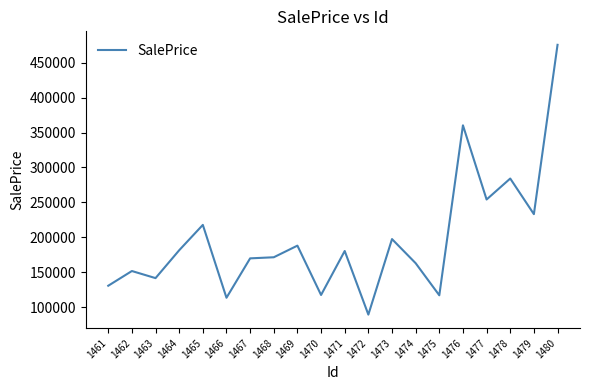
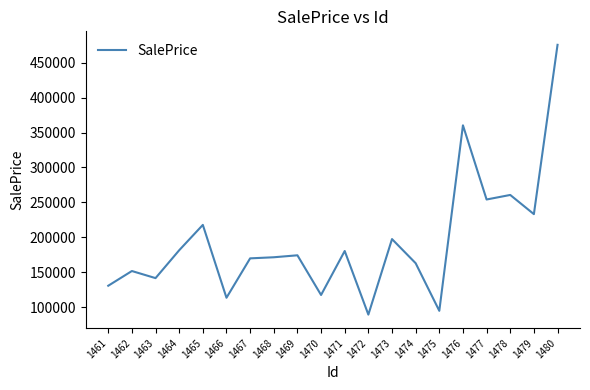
1469: 190000 -> 170000
1475: 120000 -> 90000
1478: 280000 -> 260000
